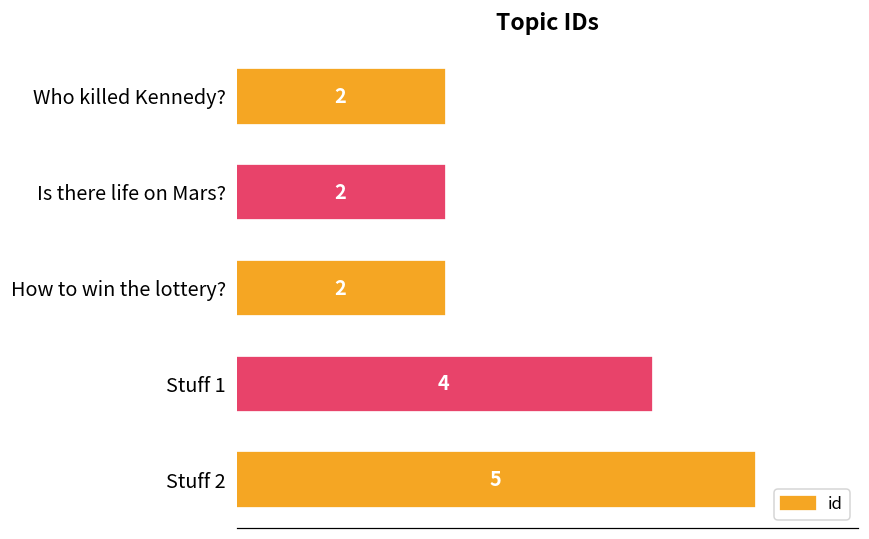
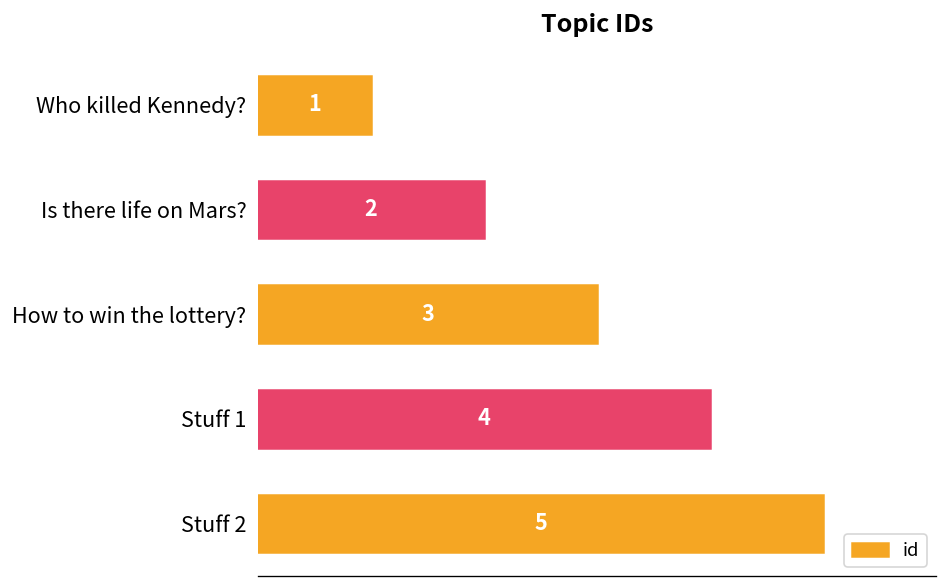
Who killed Kennedy?: 2 -> 1
How to win the lottery?: 2 -> 3
